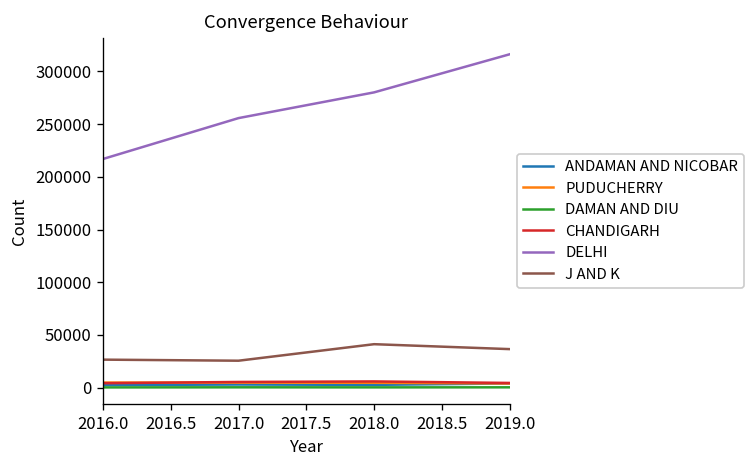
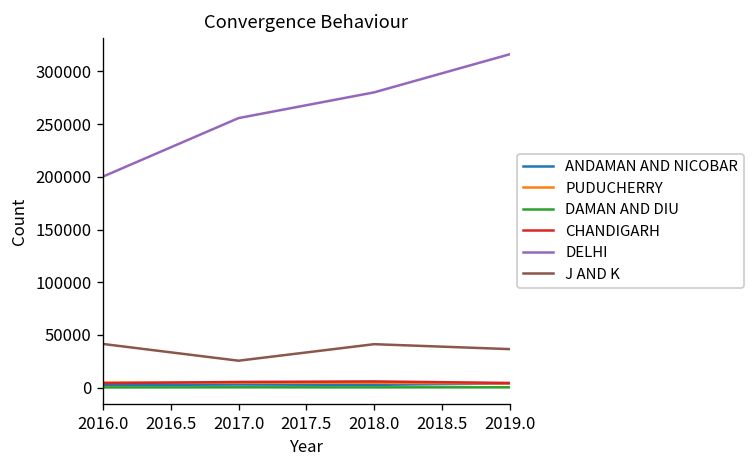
DELHI, 2016.0: 220000 -> 200000
J AND K, 2016.0: 30000 -> 40000
